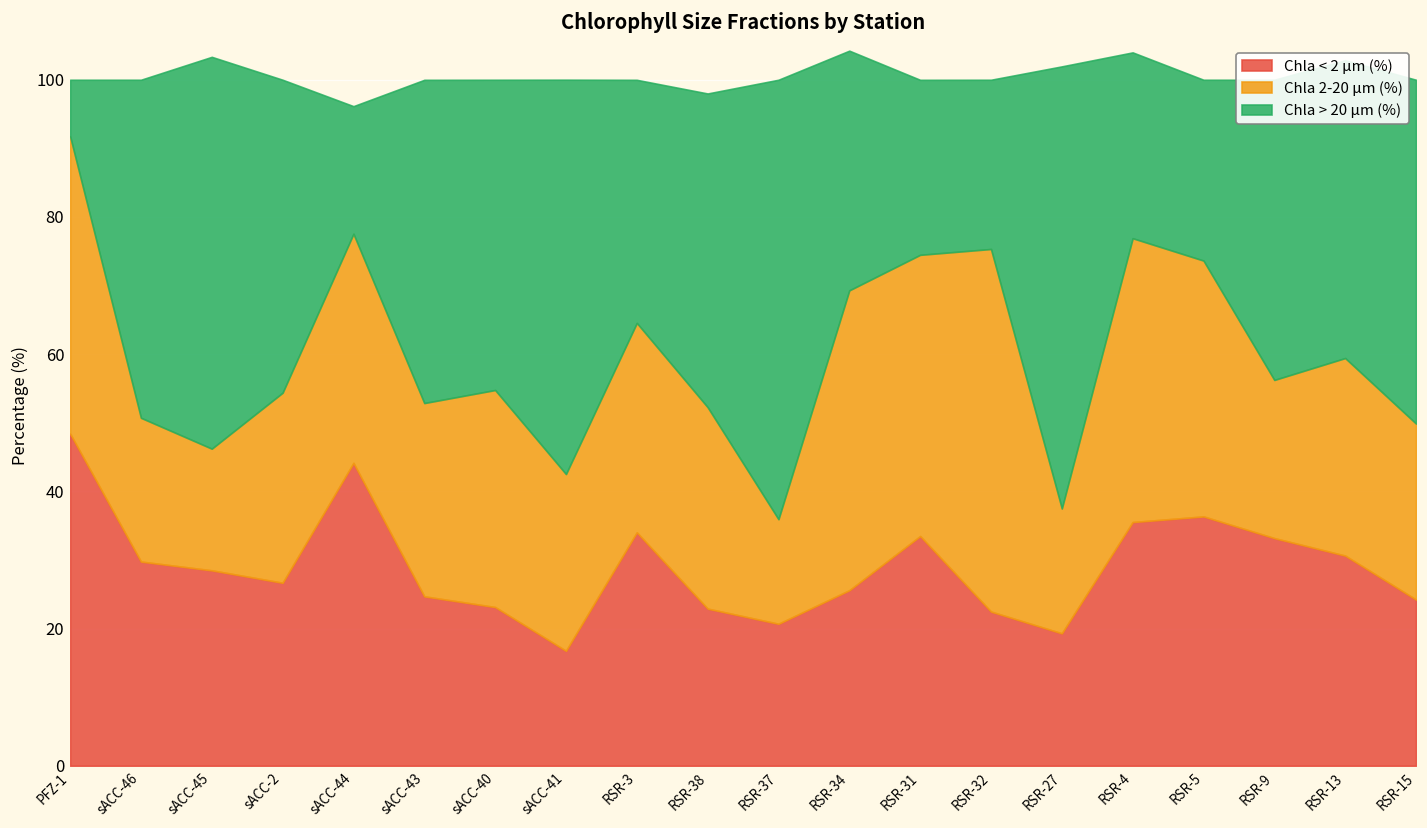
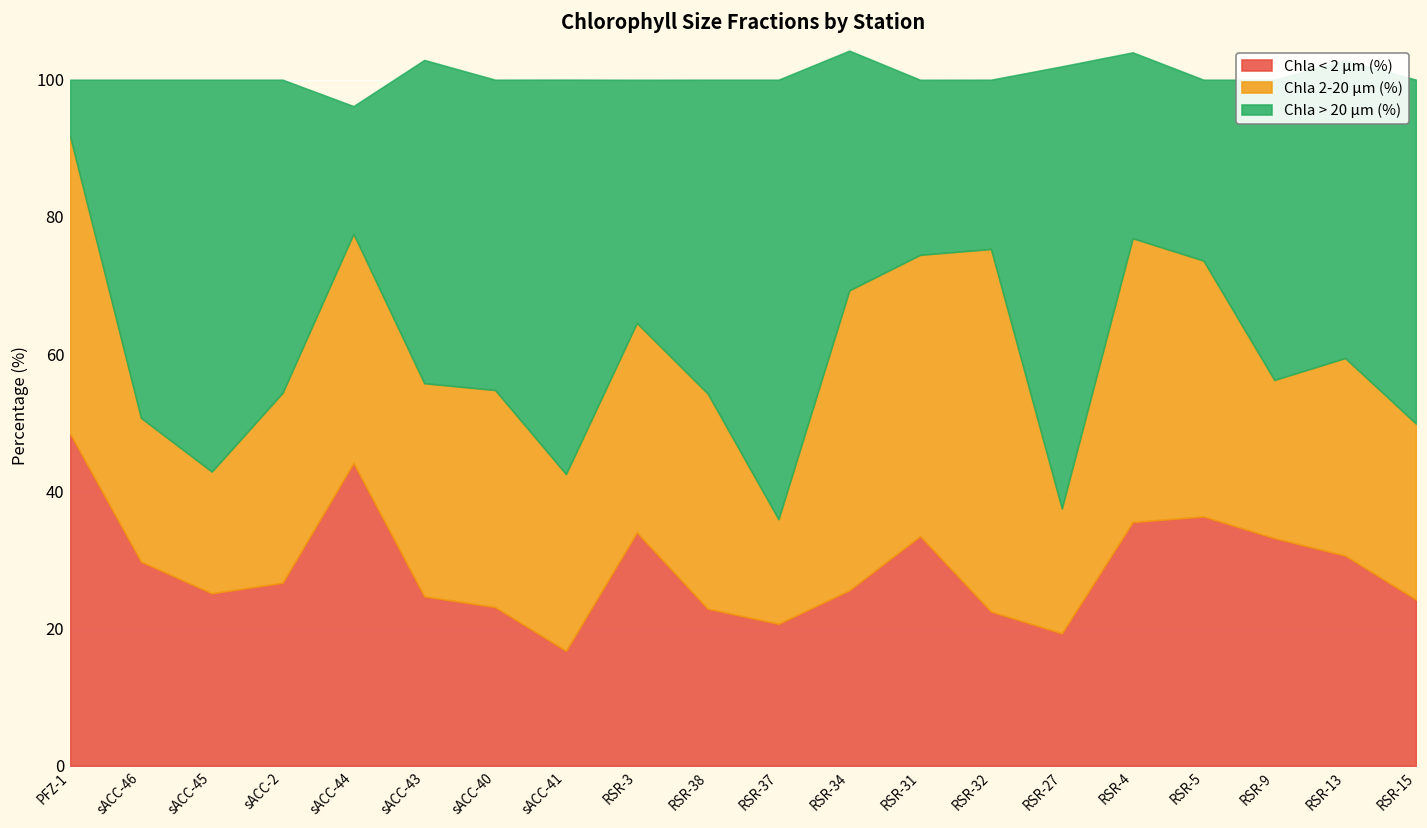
Chla < 2 µm (%), sACC-45: 28 -> 25
Chla 2-20 µm (%), sACC-43: 28 -> 31
Chla 2-20 µm (%), RSR-38: 29 -> 31
